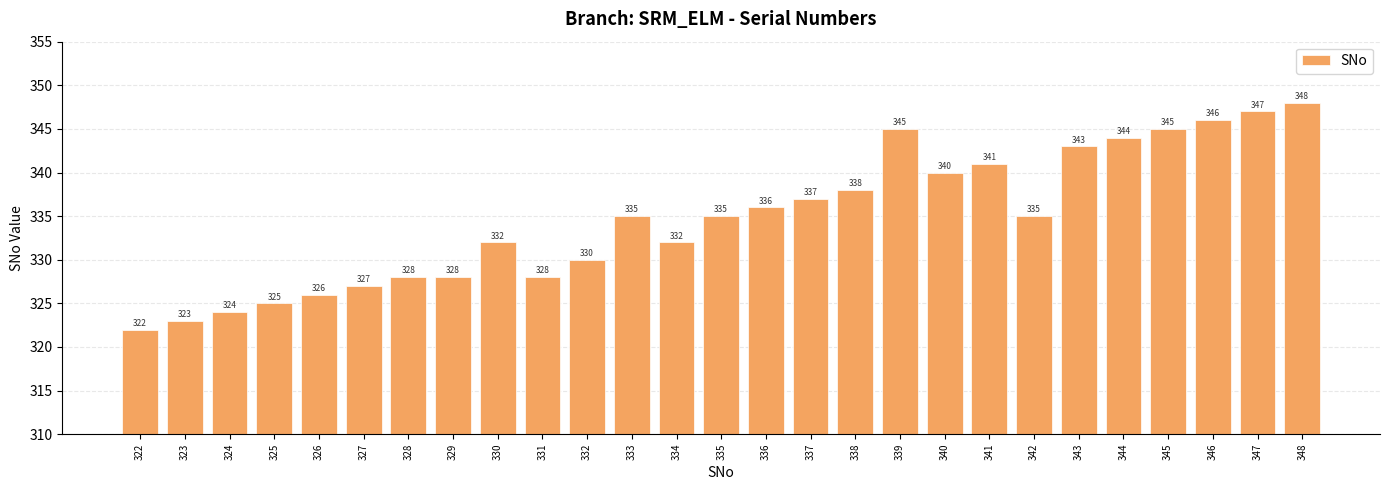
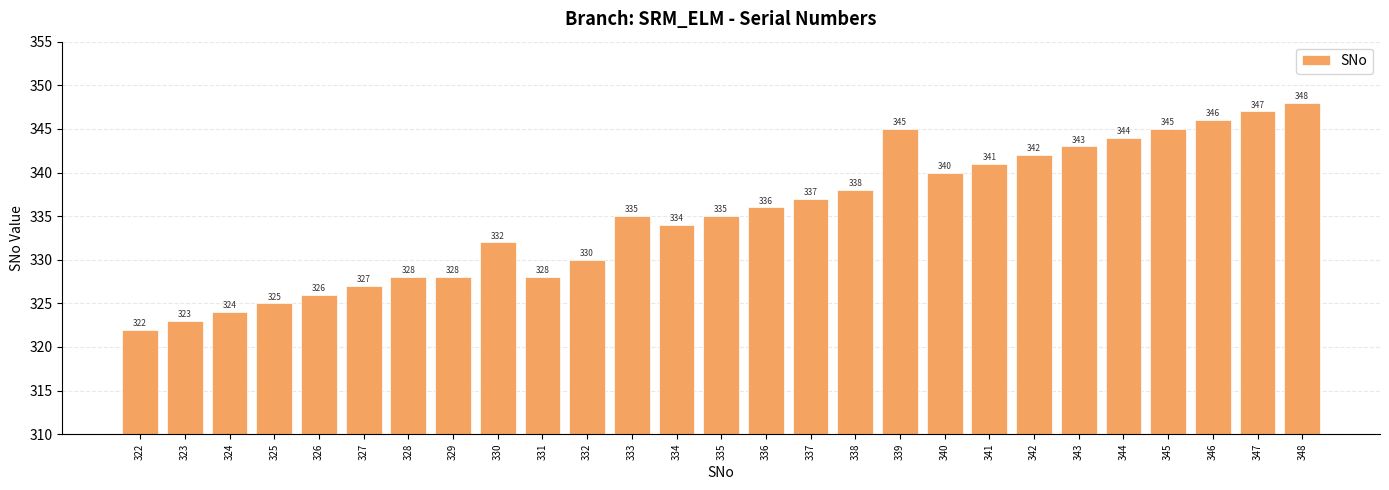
334: 332 -> 334
342: 335 -> 342
